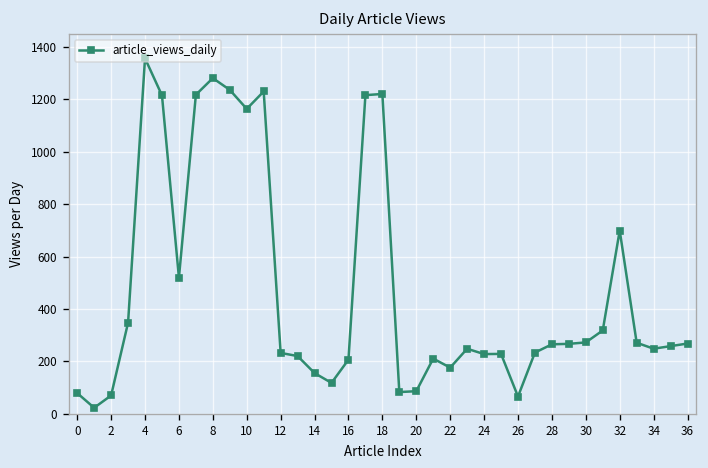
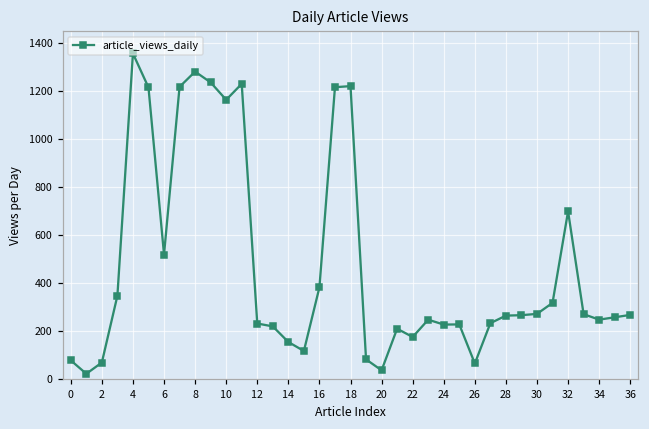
16: 210 -> 380
20: 90 -> 40
